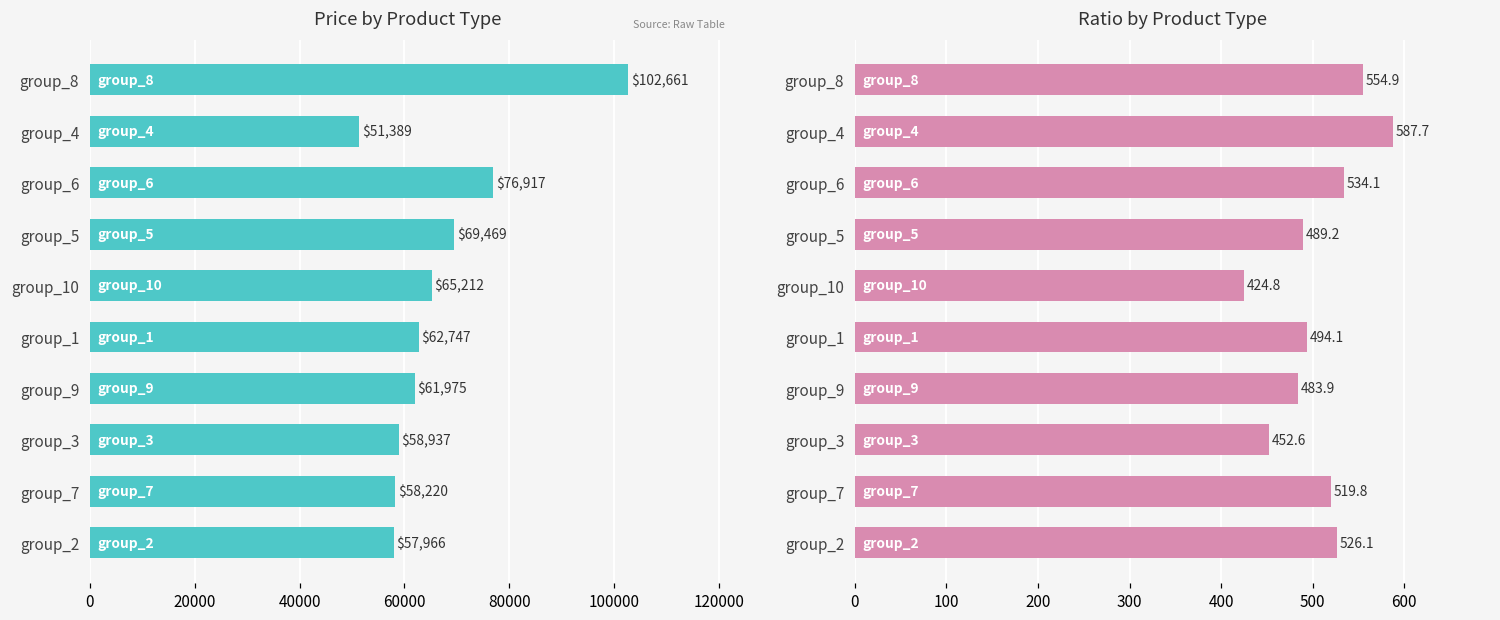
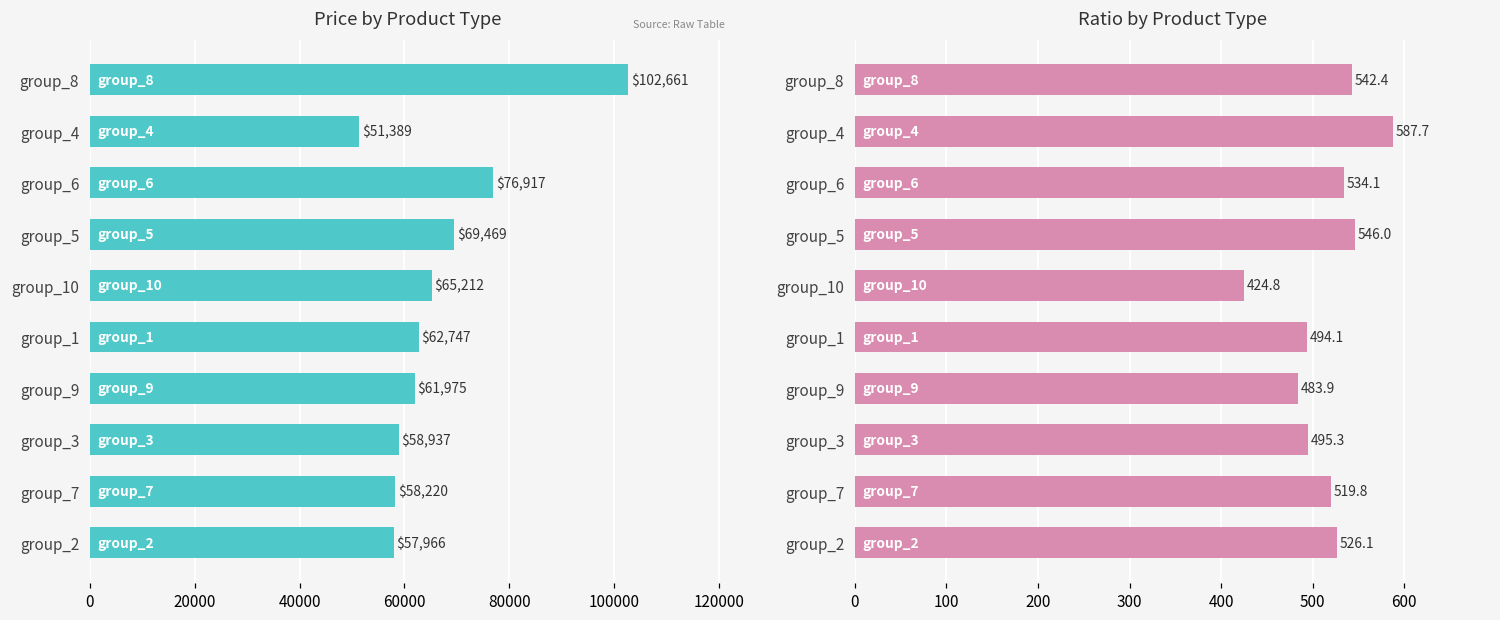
Ratio by Product Type, group_8: 554.9 -> 542.4
Ratio by Product Type, group_5: 489.2 -> 546.0
Ratio by Product Type, group_3: 452.6 -> 495.3
